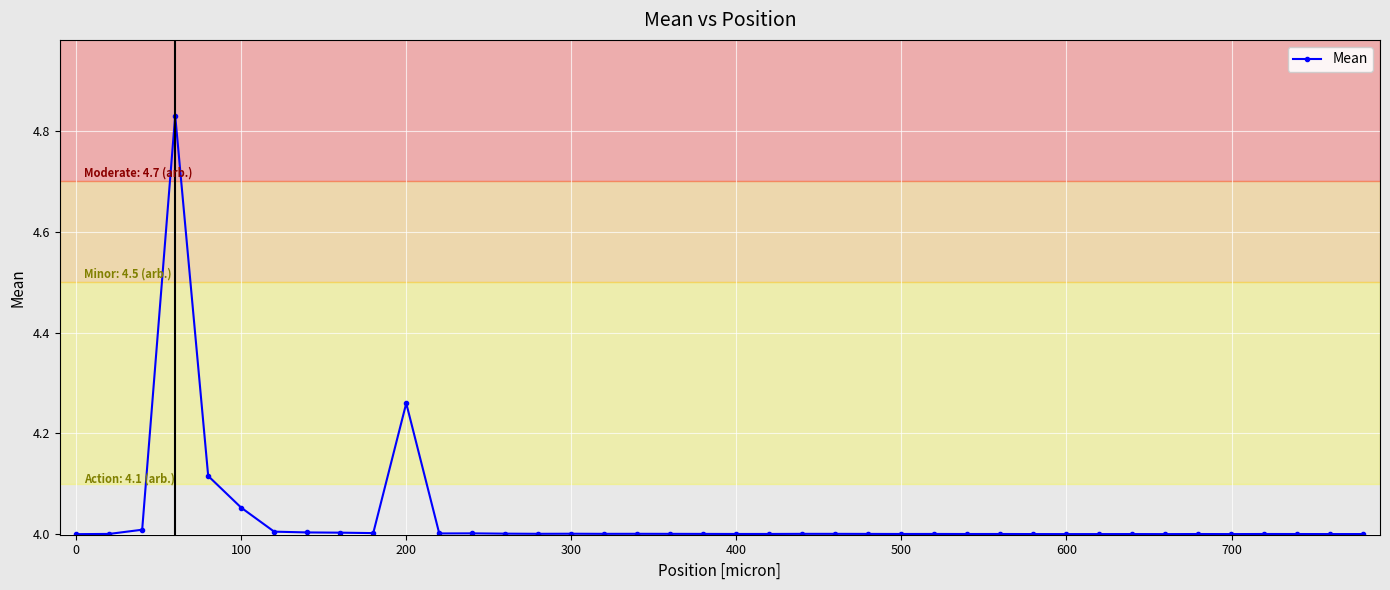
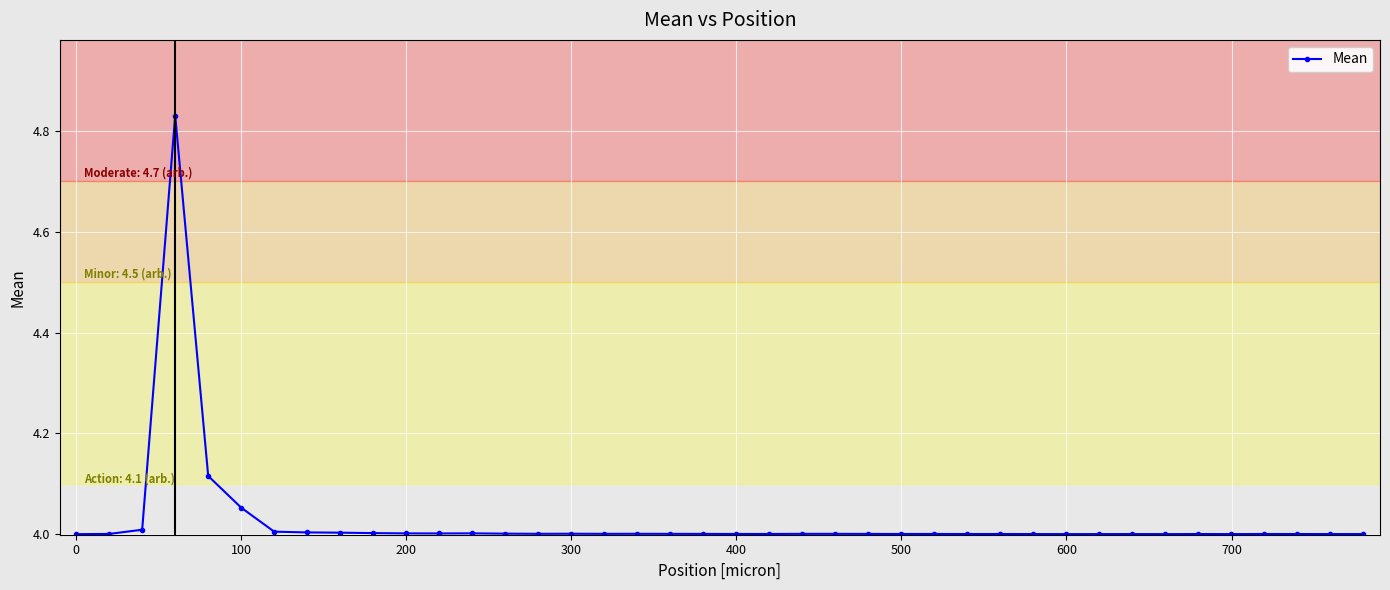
200: 4.26 -> 4.00
